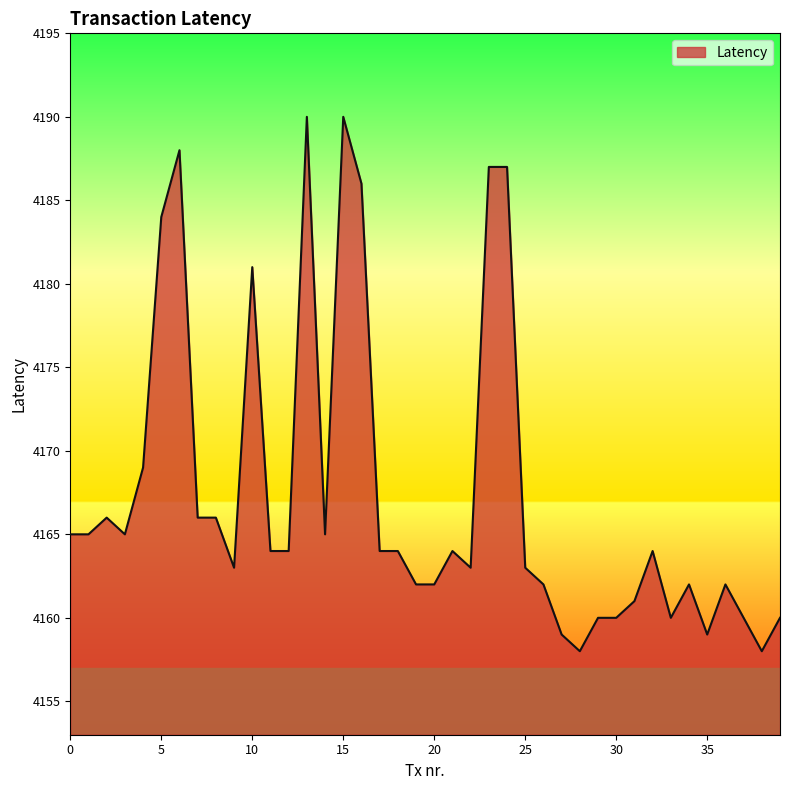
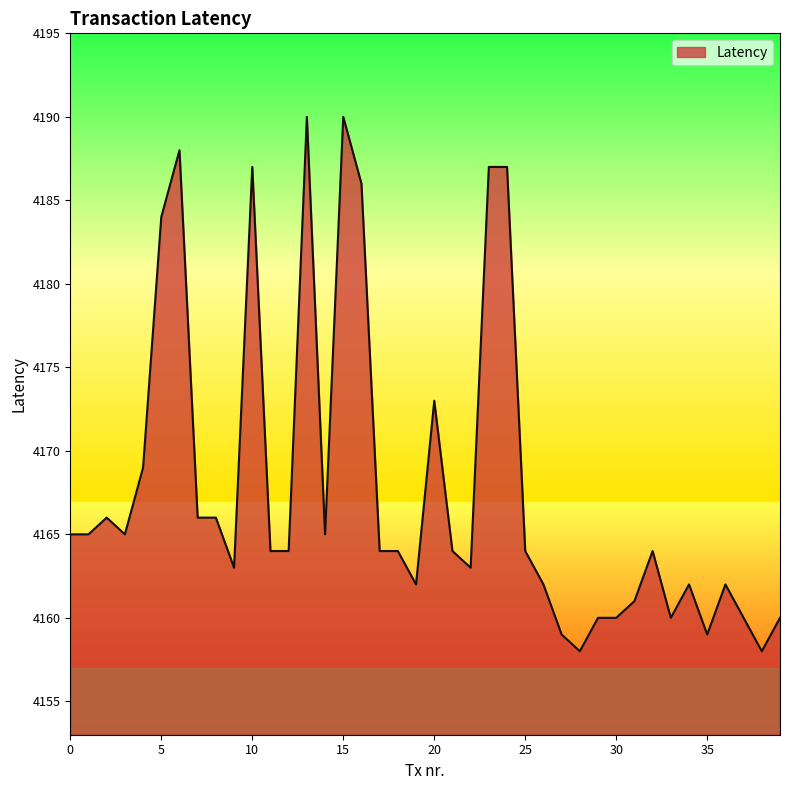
10: 4181 -> 4187
20: 4162 -> 4173
25: 4163 -> 4164
